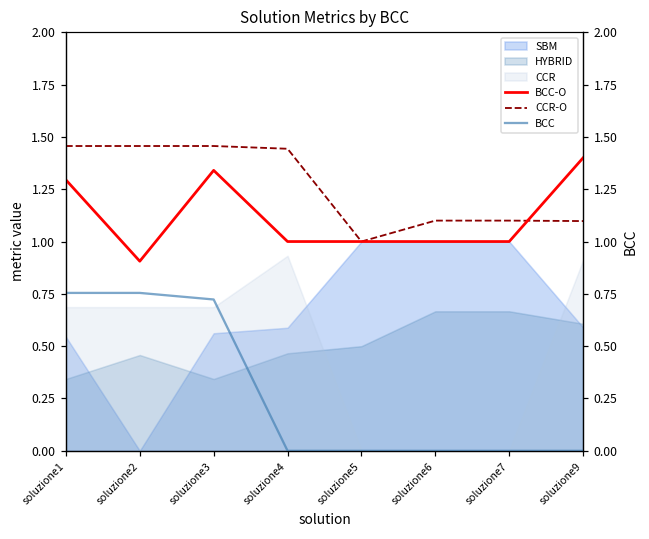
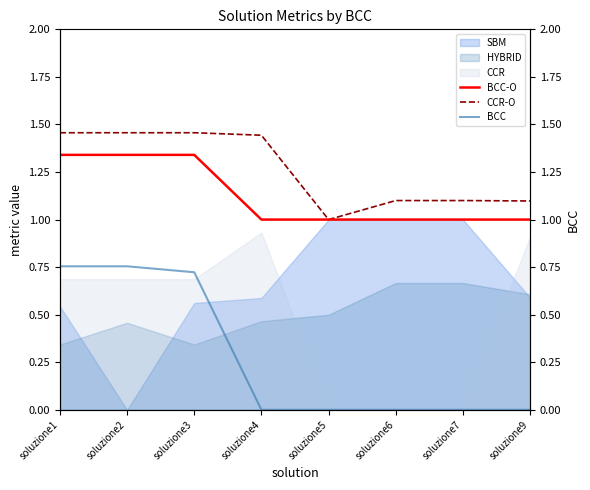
BCC-O, soluzione1: 1.29 -> 1.34
BCC-O, soluzione2: 0.91 -> 1.34
BCC-O, soluzione9: 1.4 -> 1.0
